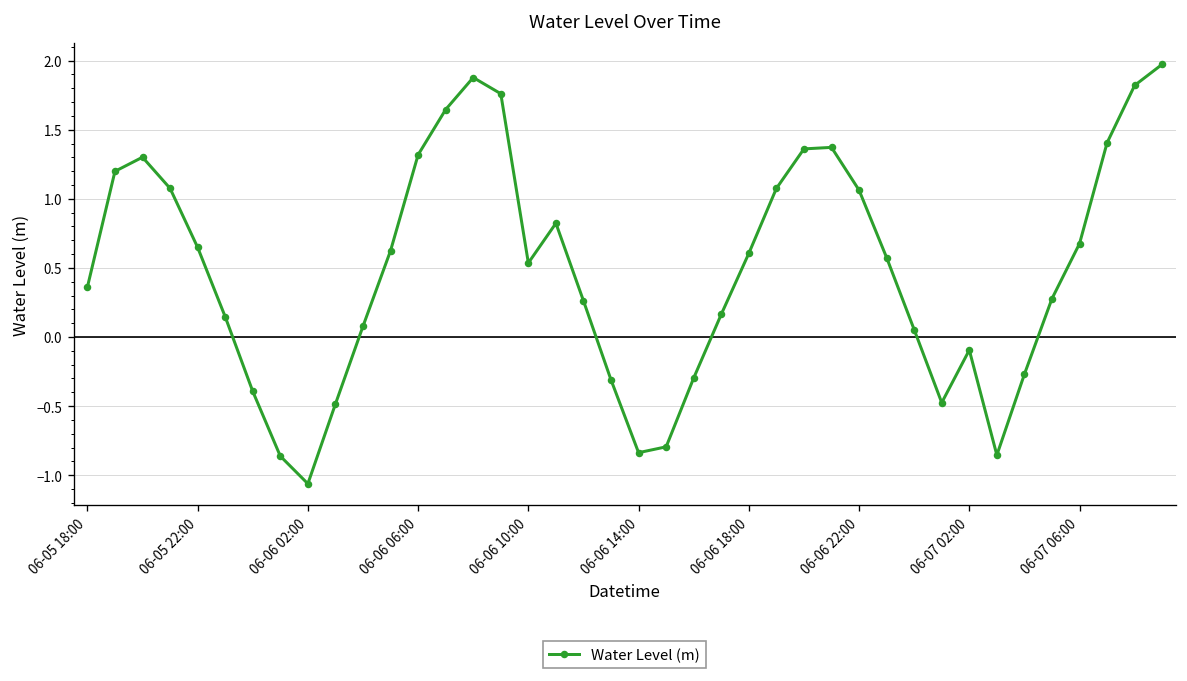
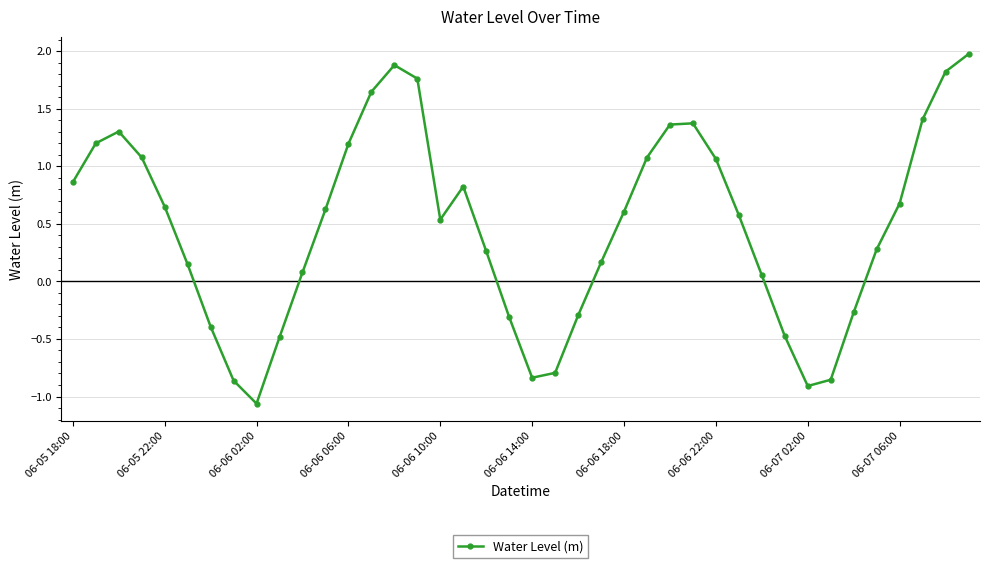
06-05 18:00: 0.36 -> 0.86
06-06 06:00: 1.32 -> 1.19
06-07 02:00: -0.09 -> -0.91
